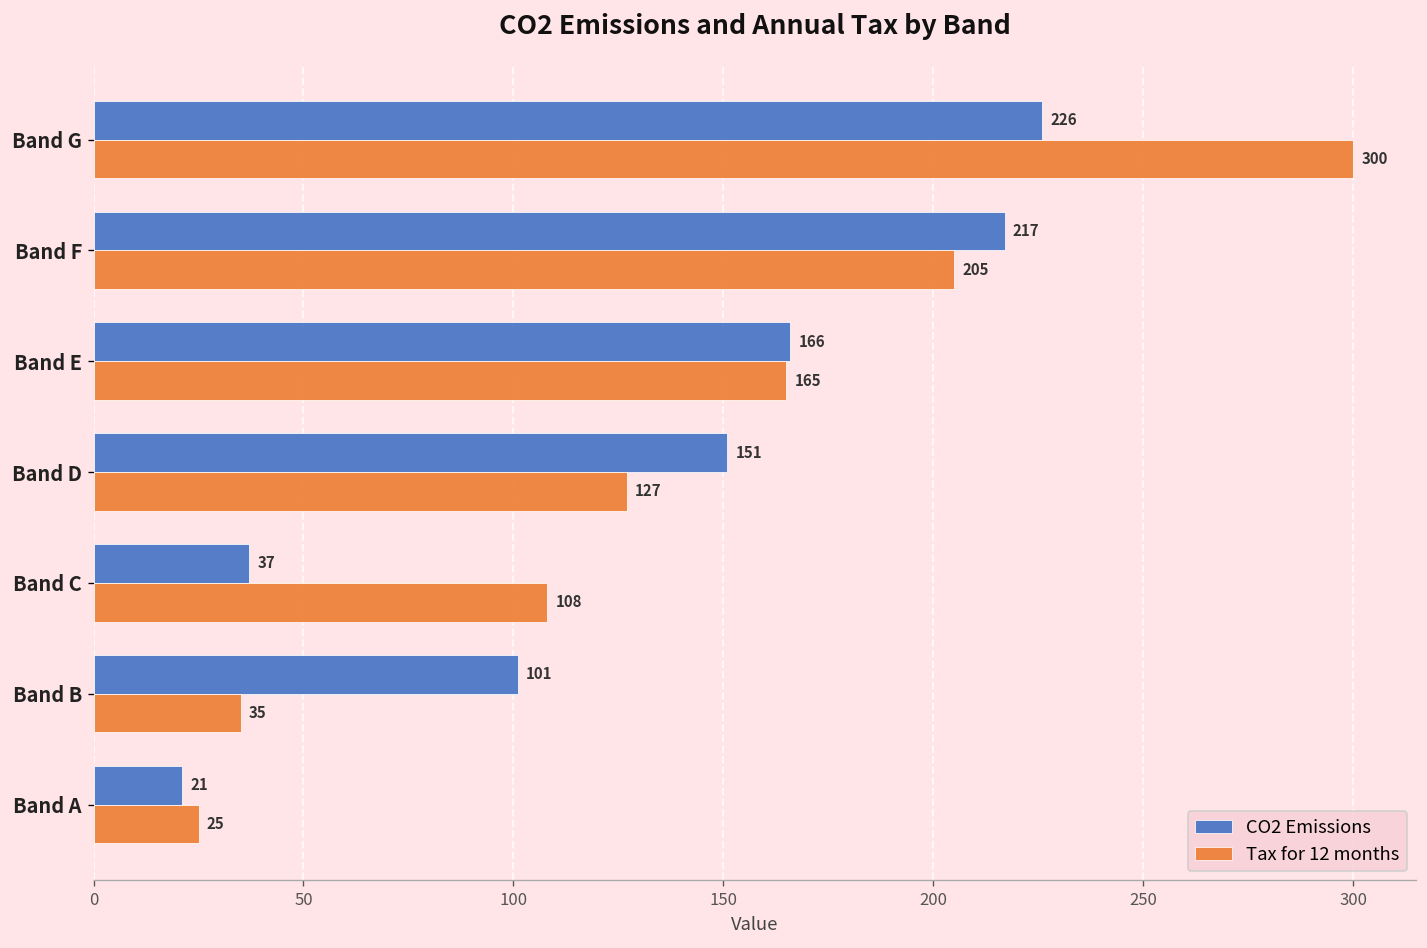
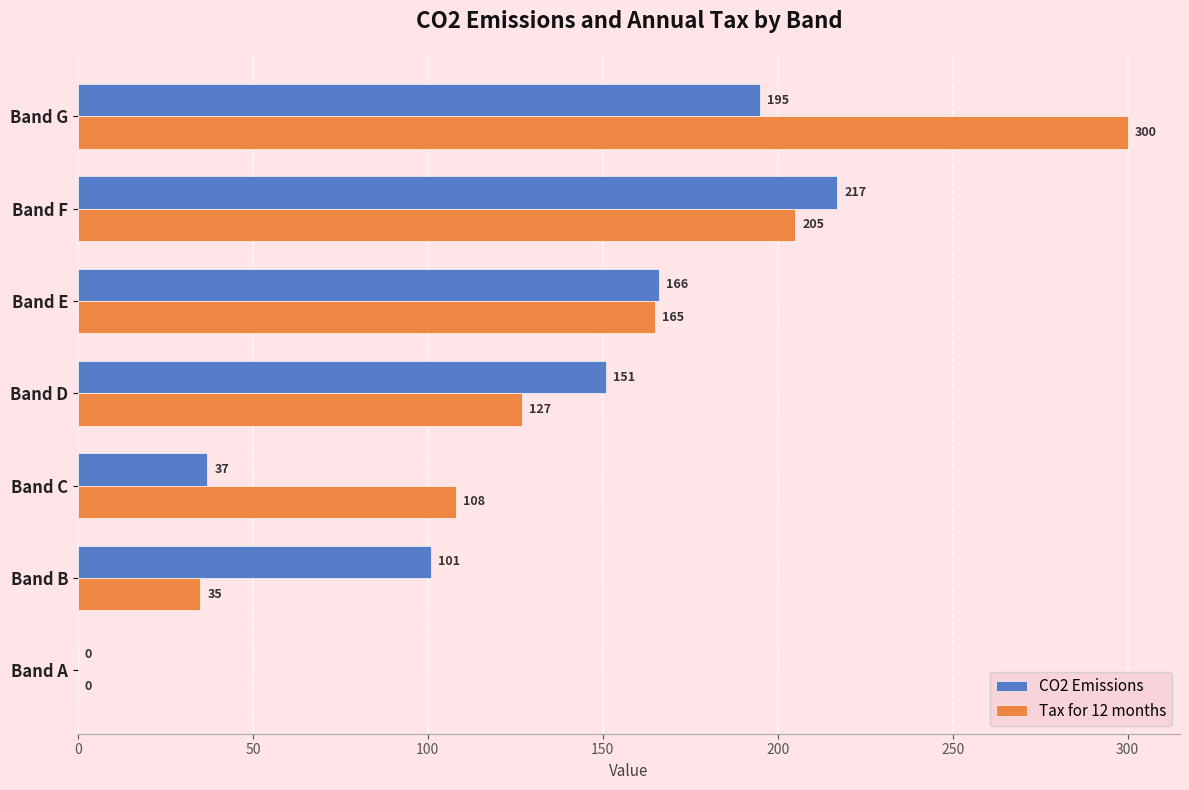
CO2 Emissions, Band G: 226 -> 195
CO2 Emissions, Band A: 21 -> 0
Tax for 12 months, Band A: 25 -> 0
